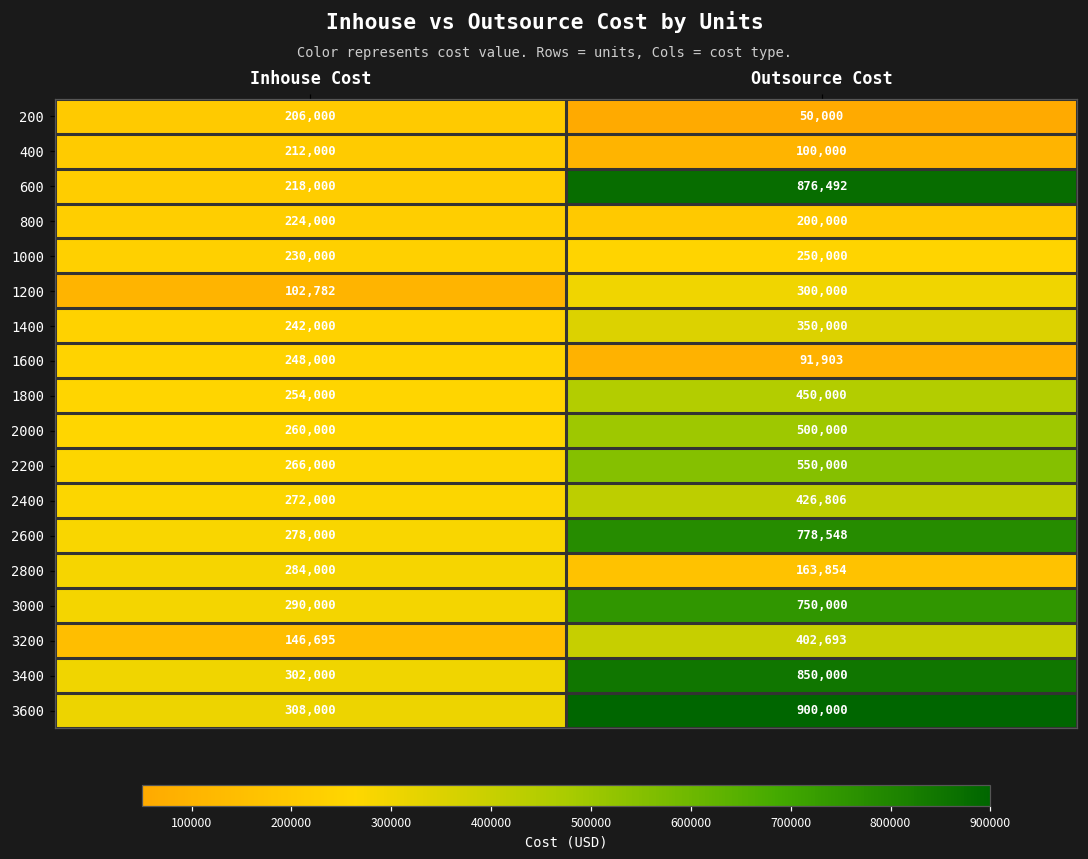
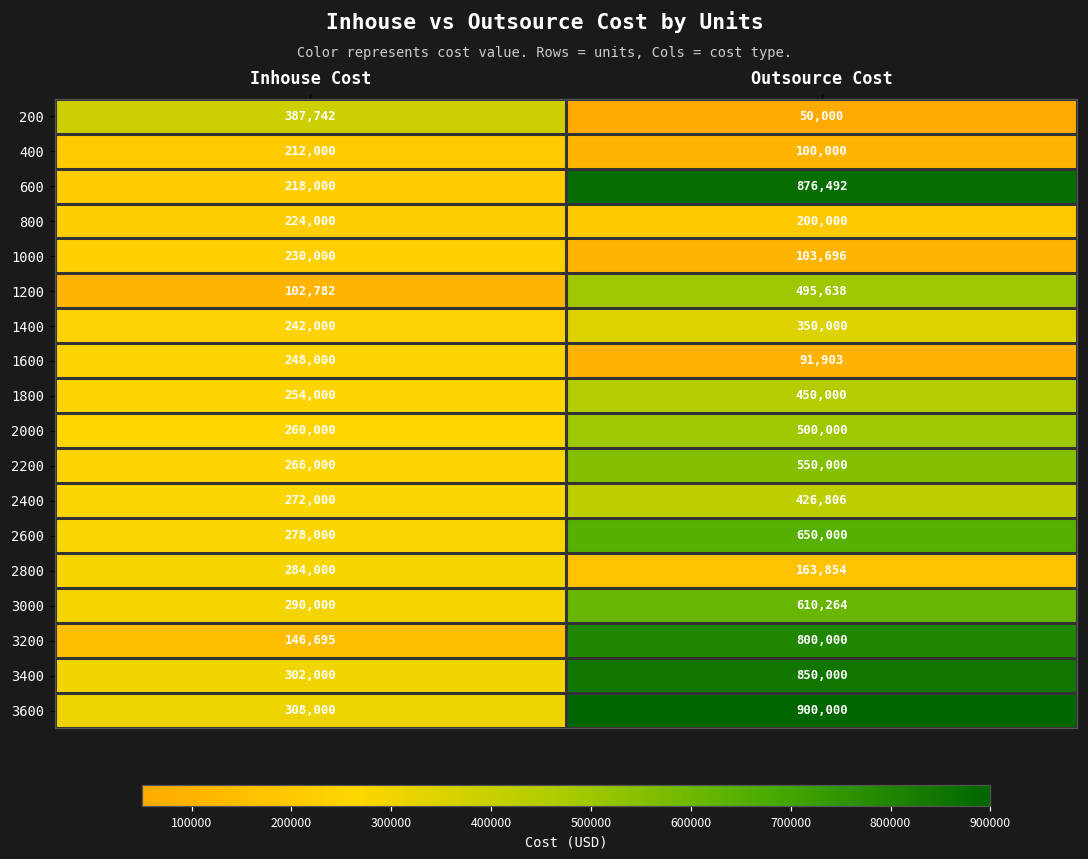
200, Inhouse Cost: 206,000 -> 387,742
1000, Outsource Cost: 250,000 -> 103,696
1200, Outsource Cost: 300,000 -> 495,638
2600, Outsource Cost: 778,548 -> 650,000
3000, Outsource Cost: 750,000 -> 610,264
3200, Outsource Cost: 402,693 -> 800,000
